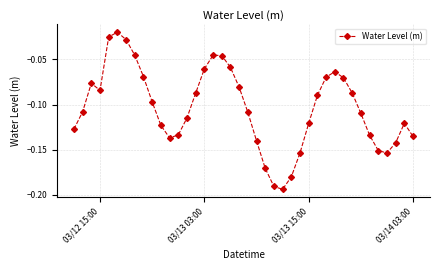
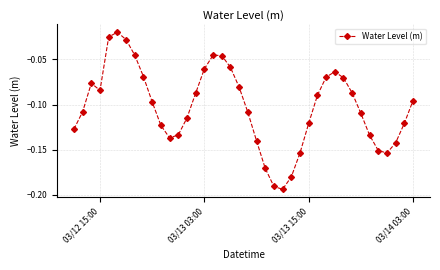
03/14 03:00: -0.14 -> -0.10
